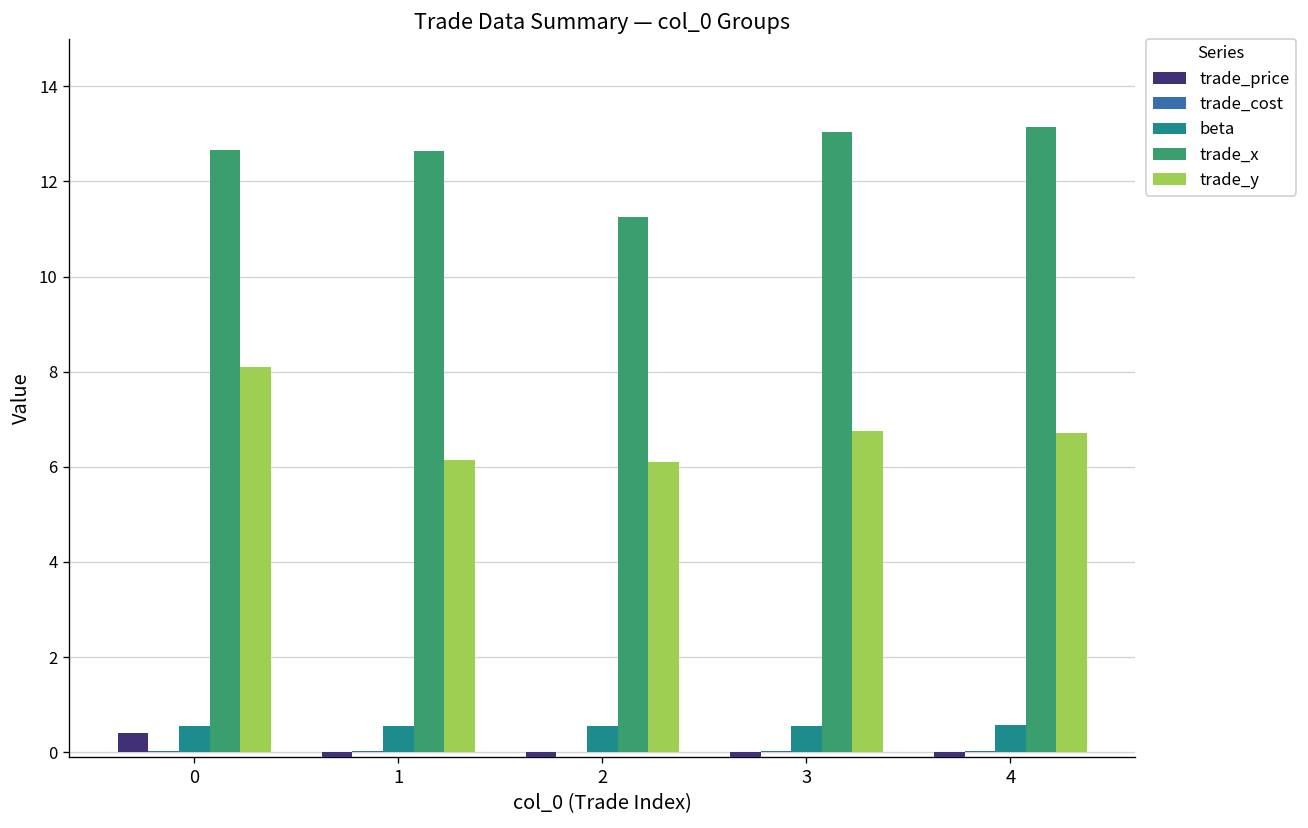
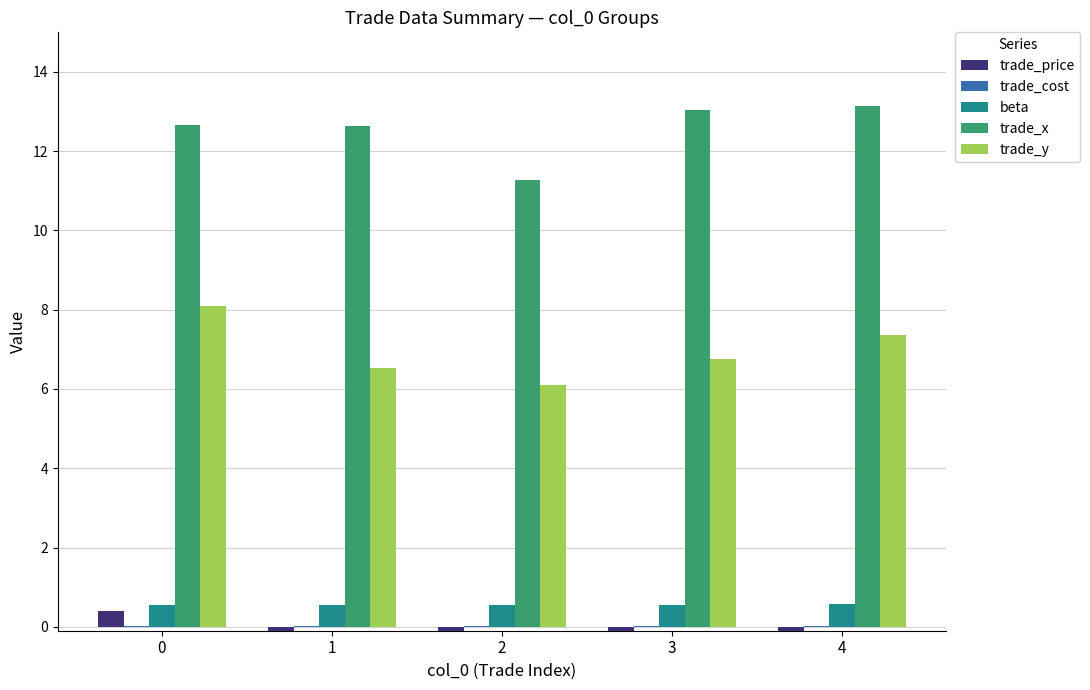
trade_y, 1: 6.2 -> 6.5
trade_y, 4: 6.7 -> 7.4
